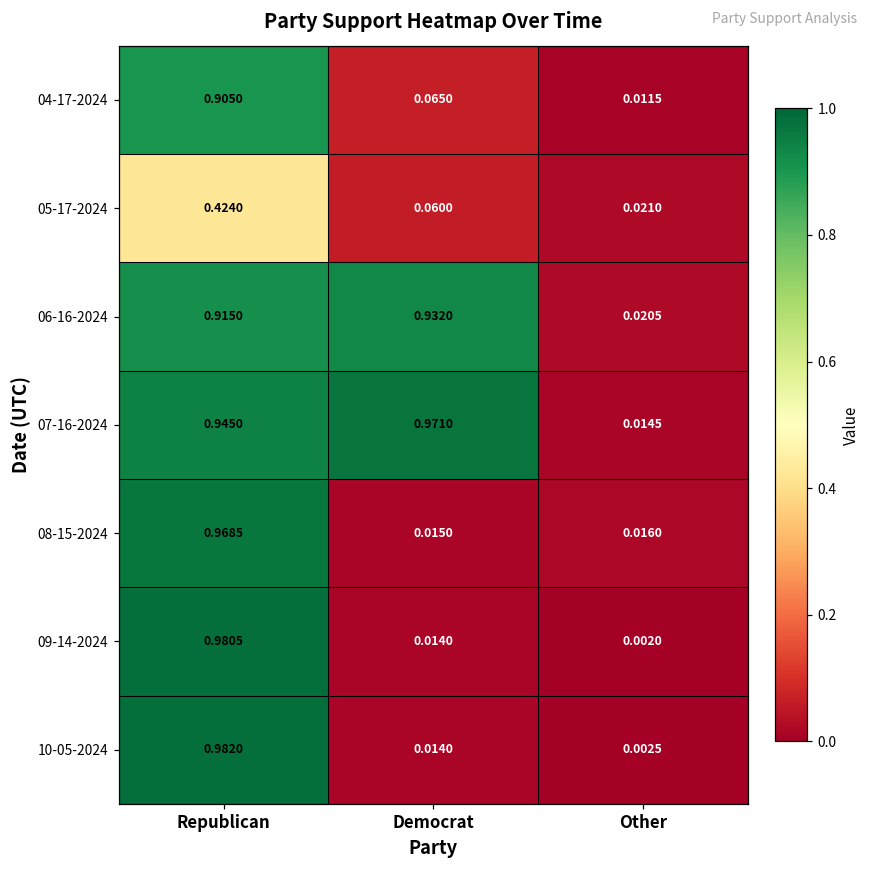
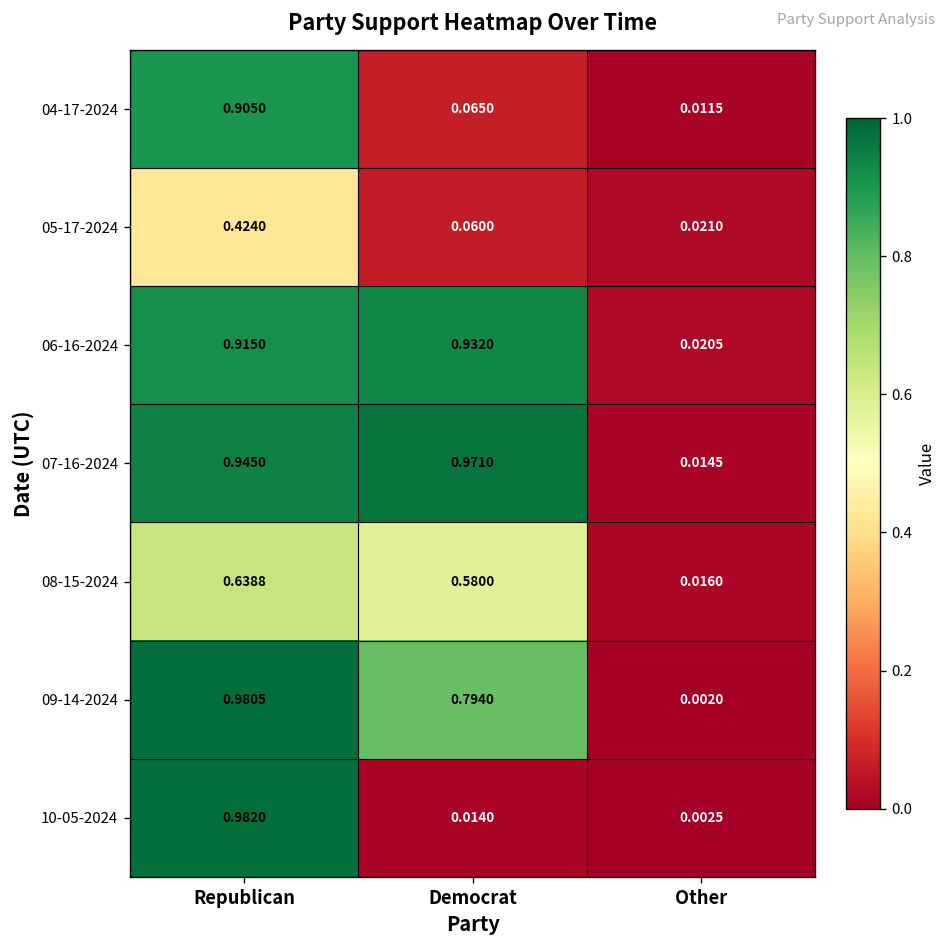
08-15-2024, Republican: 0.9685 -> 0.6388
08-15-2024, Democrat: 0.0150 -> 0.5800
09-14-2024, Democrat: 0.0140 -> 0.7940
